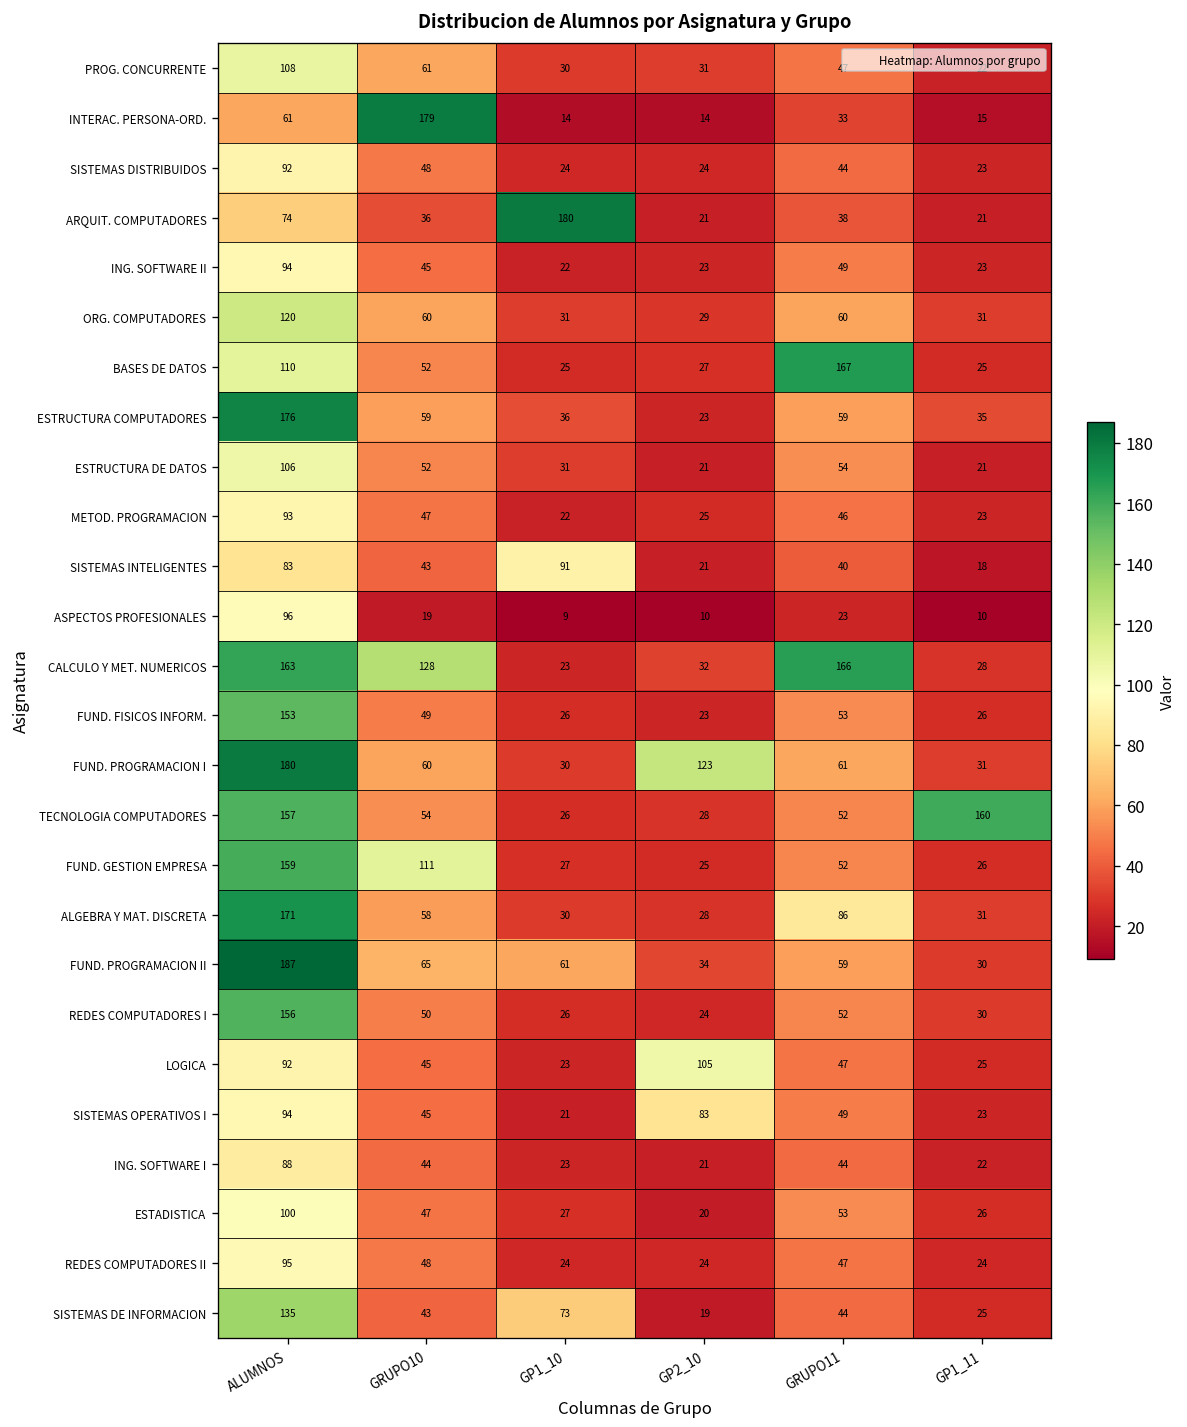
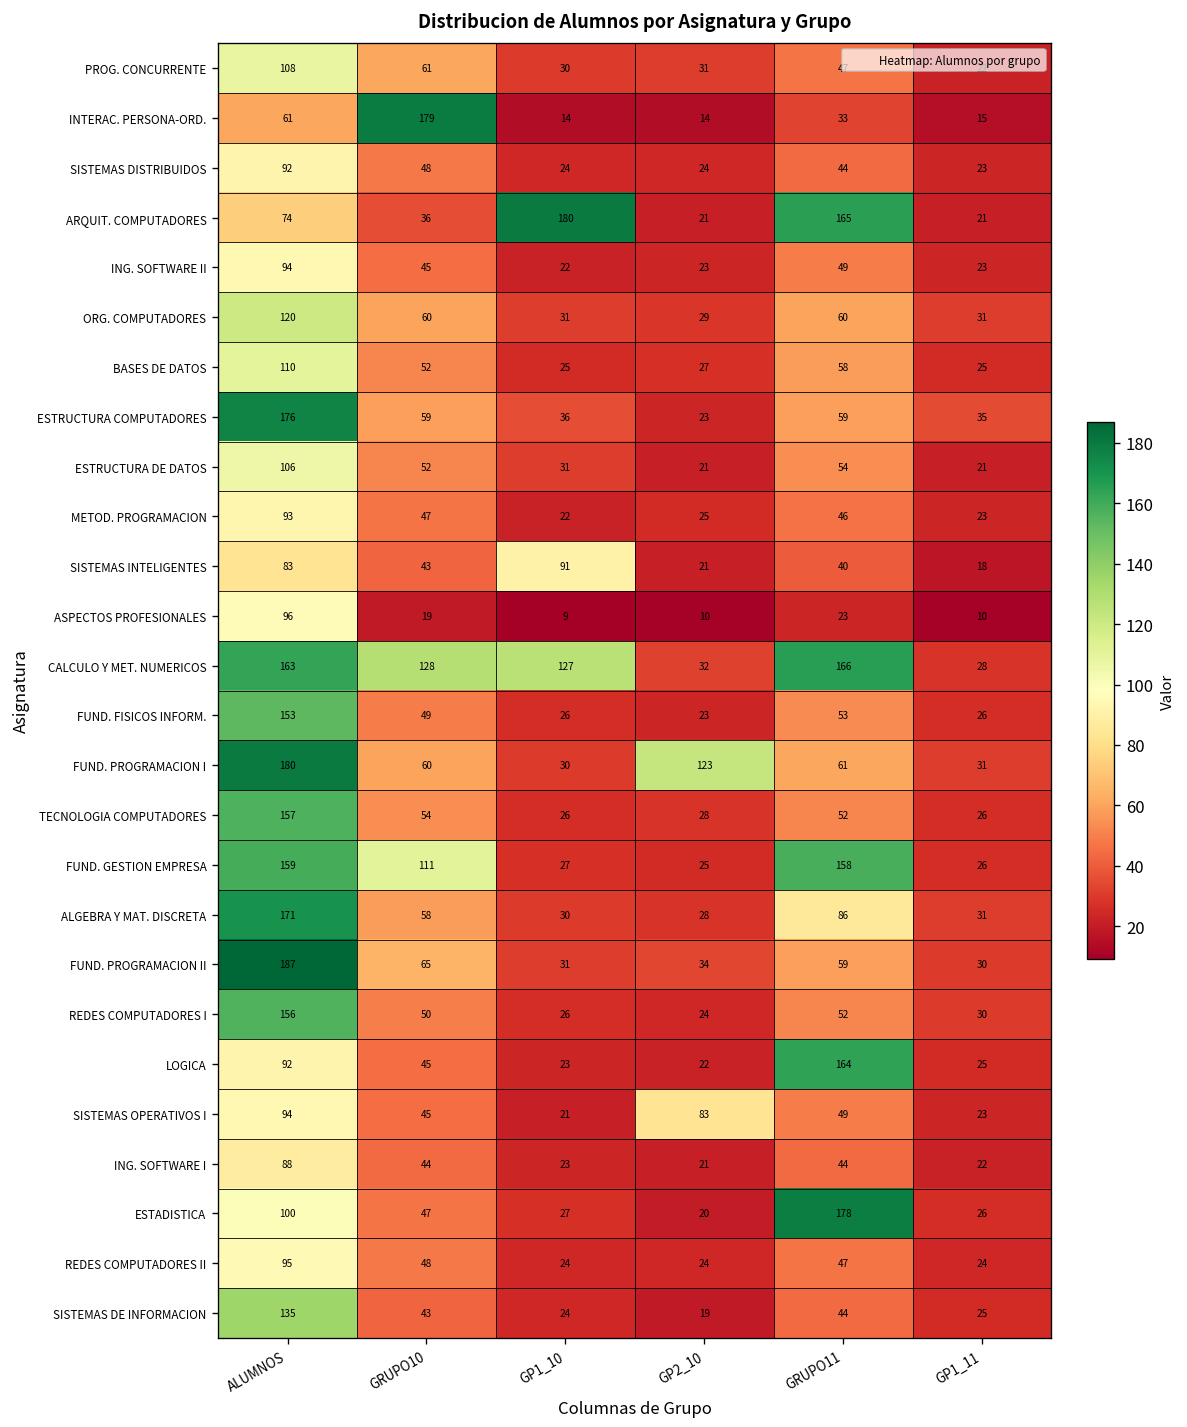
ARQUIT. COMPUTADORES, GRUPO11: 38 -> 165
BASES DE DATOS, GRUPO11: 167 -> 58
CALCULO Y MET. NUMERICOS, GP1_10: 23 -> 127
TECNOLOGIA COMPUTADORES, GP1_11: 160 -> 26
FUND. GESTION EMPRESA, GRUPO11: 52 -> 158
FUND. PROGRAMACION II, GP1_10: 61 -> 31
LOGICA, GP2_10: 105 -> 22
LOGICA, GRUPO11: 47 -> 164
ESTADISTICA, GRUPO11: 53 -> 178
SISTEMAS DE INFORMACION, GP1_10: 73 -> 24
